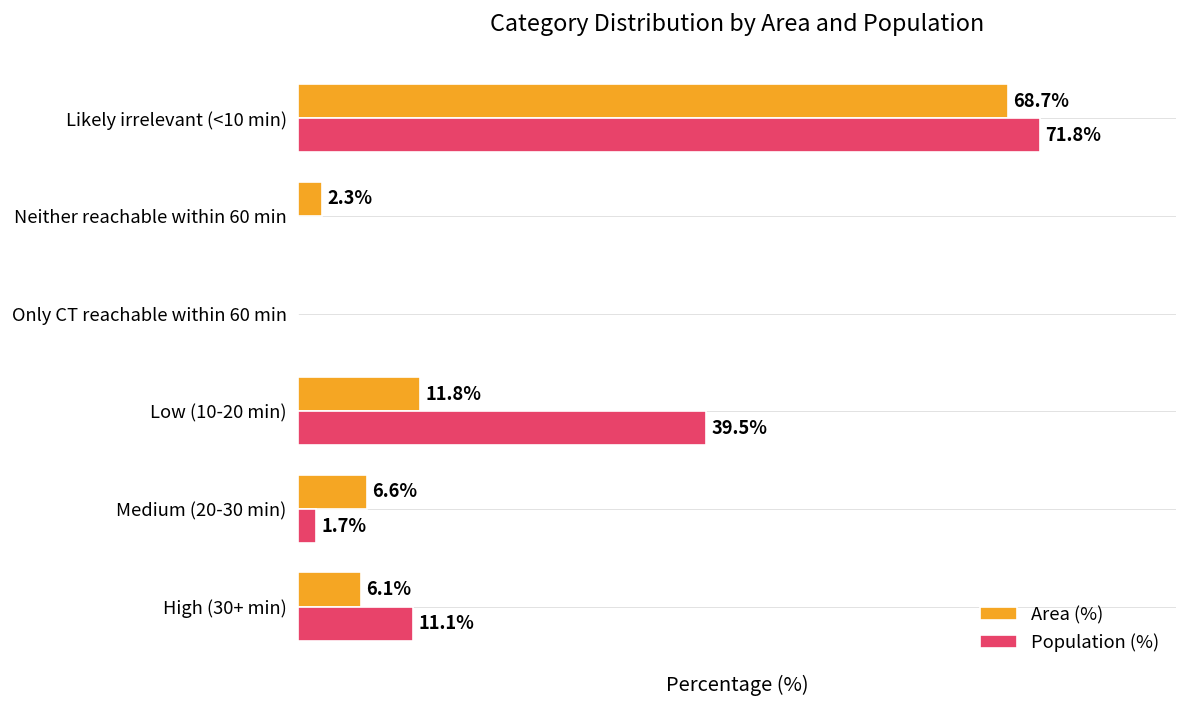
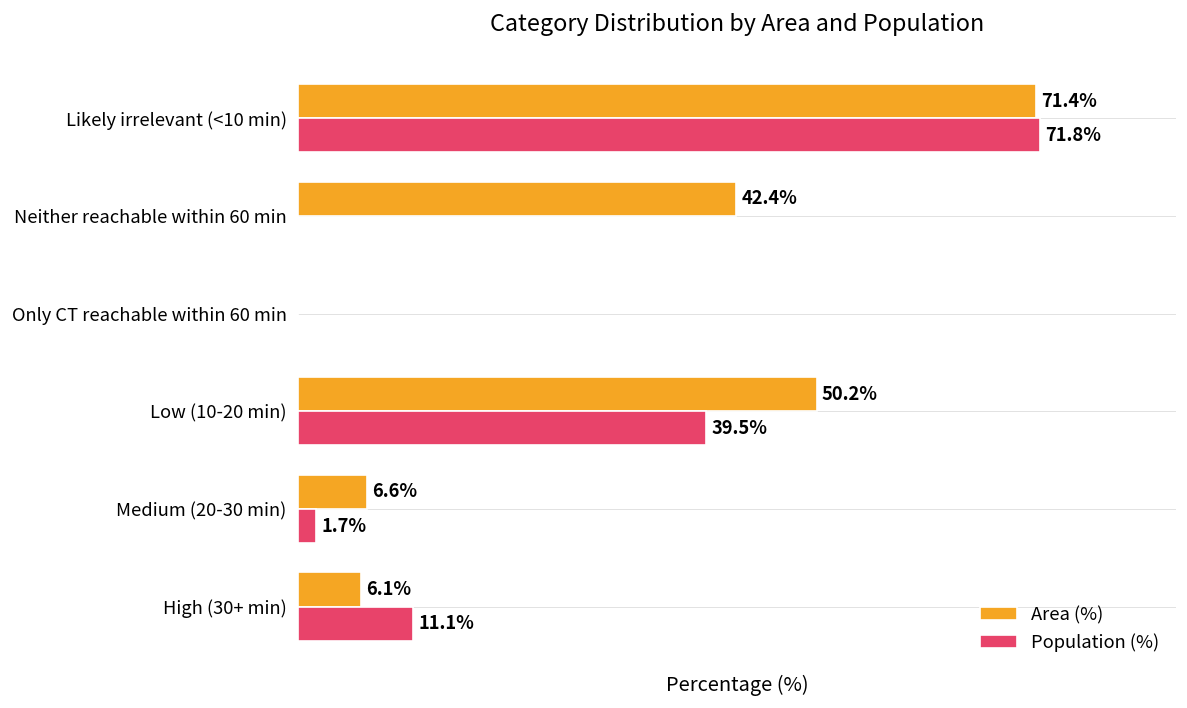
Area (%), Likely irrelevant (<10 min): 68.7% -> 71.4%
Area (%), Neither reachable within 60 min: 2.3% -> 42.4%
Area (%), Low (10-20 min): 11.8% -> 50.2%
